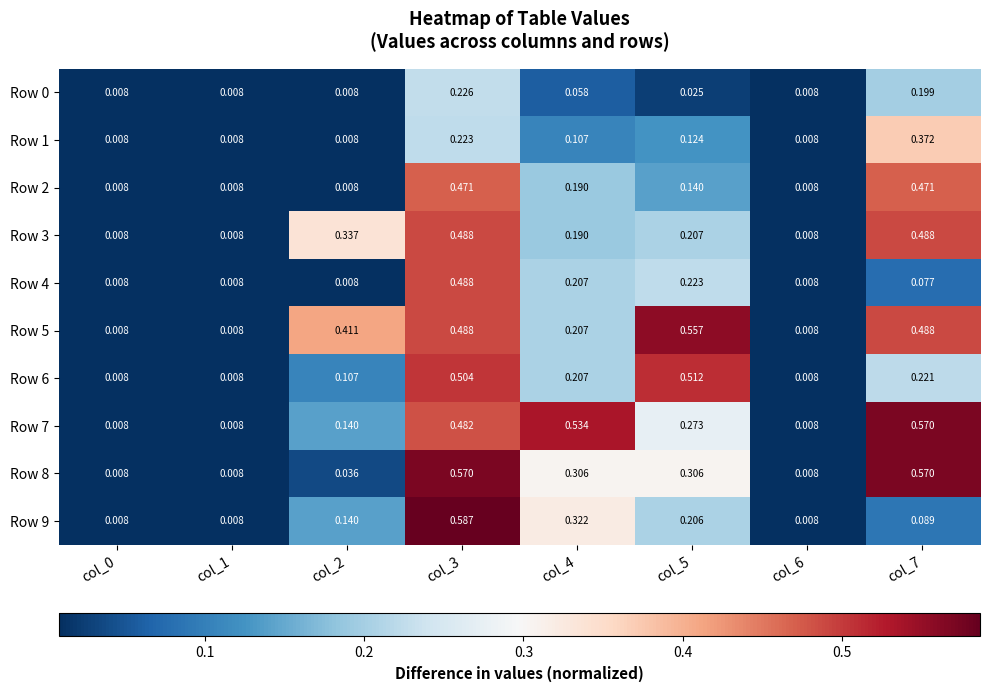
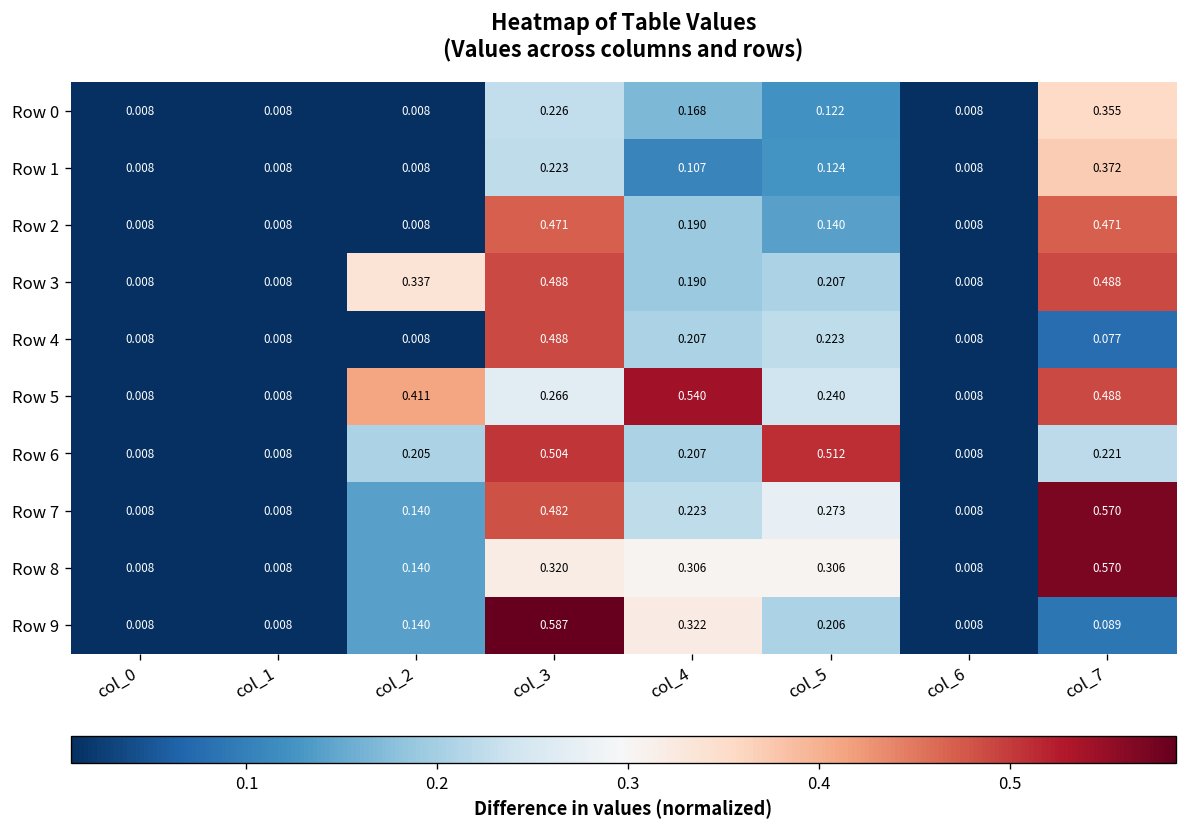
Row 0, col_4: 0.058 -> 0.168
Row 0, col_5: 0.025 -> 0.122
Row 0, col_7: 0.199 -> 0.355
Row 5, col_3: 0.488 -> 0.266
Row 5, col_4: 0.207 -> 0.540
Row 5, col_5: 0.557 -> 0.240
Row 6, col_2: 0.107 -> 0.205
Row 7, col_4: 0.534 -> 0.223
Row 8, col_2: 0.036 -> 0.140
Row 8, col_3: 0.570 -> 0.320
